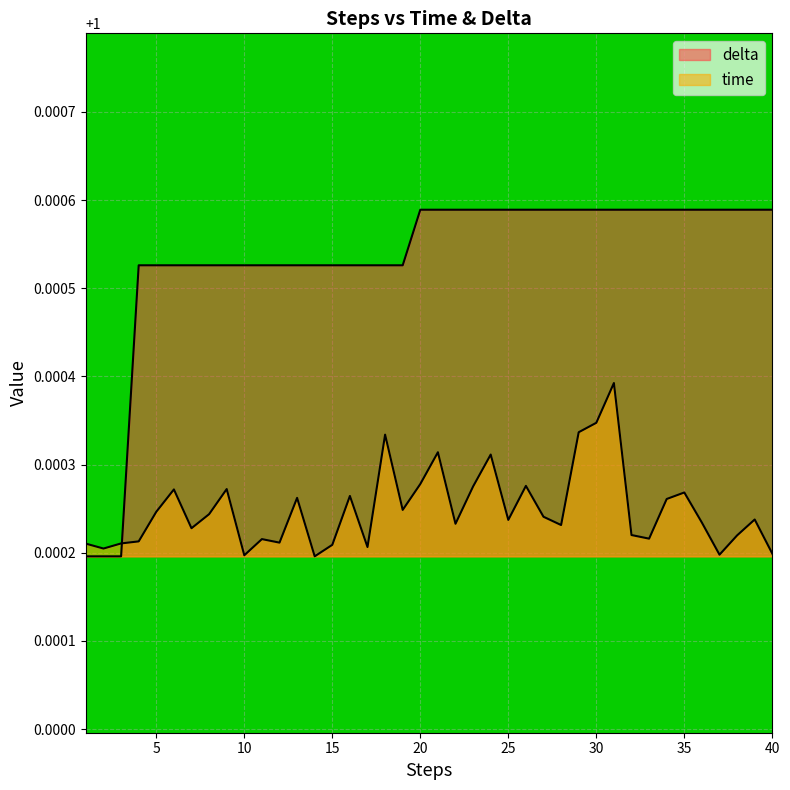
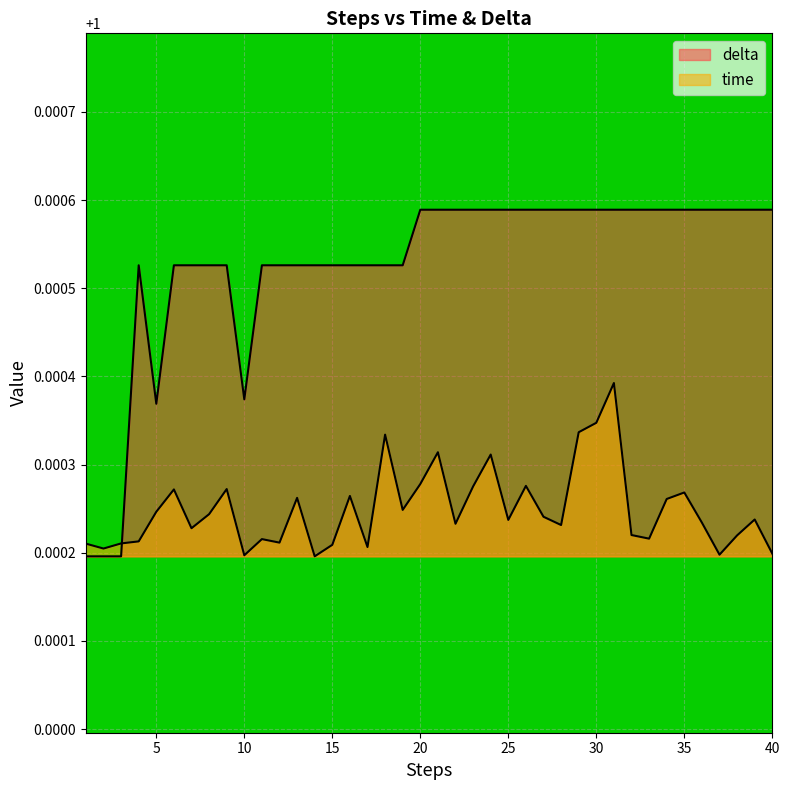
delta, 5: 1.00053 -> 1.00037
delta, 10: 1.00053 -> 1.00037
